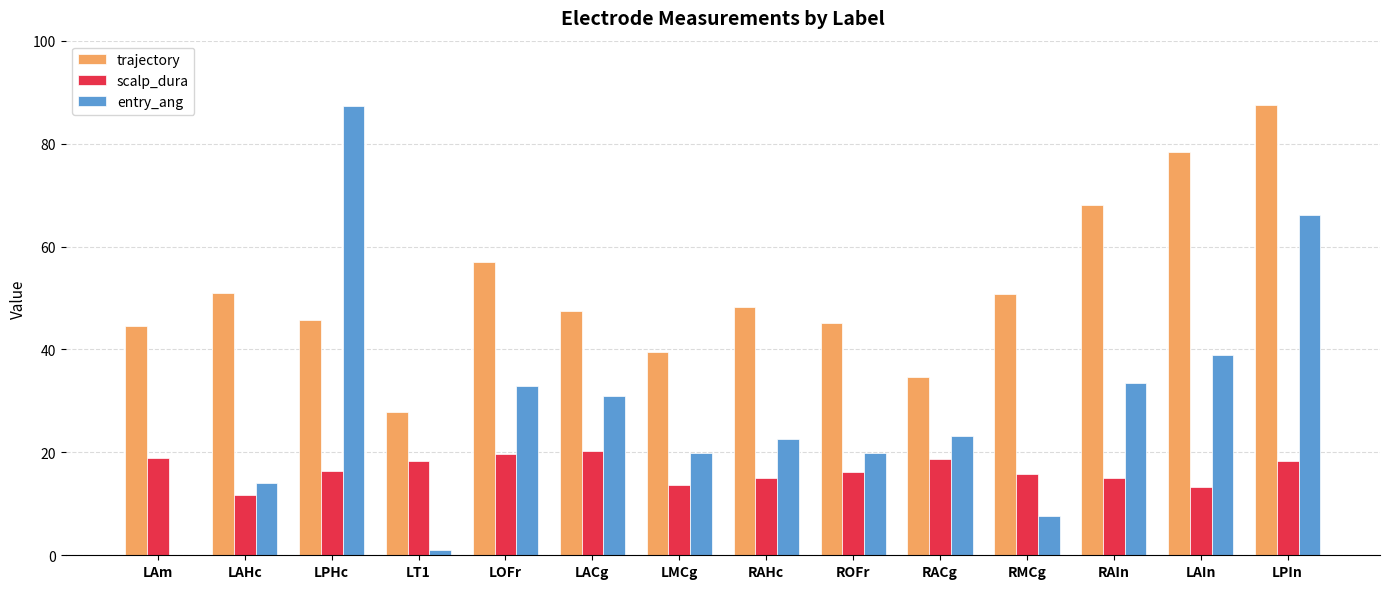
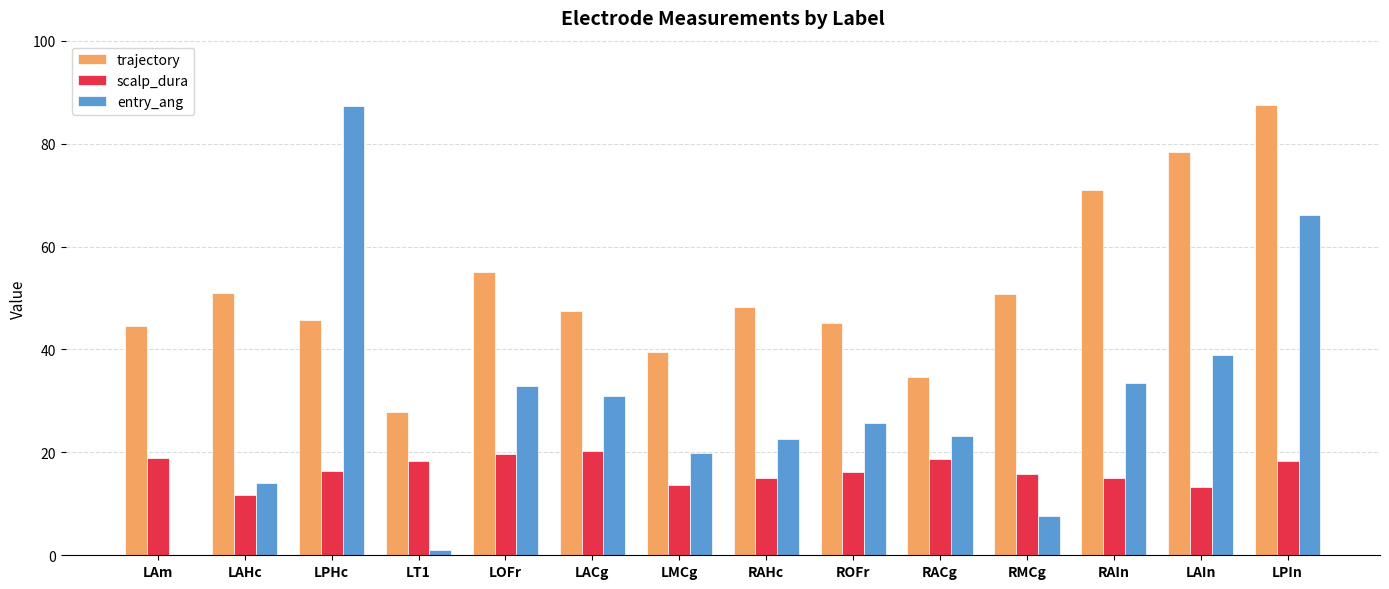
trajectory, LOFr: 57 -> 55
entry_ang, ROFr: 20 -> 26
trajectory, RAIn: 68 -> 71
